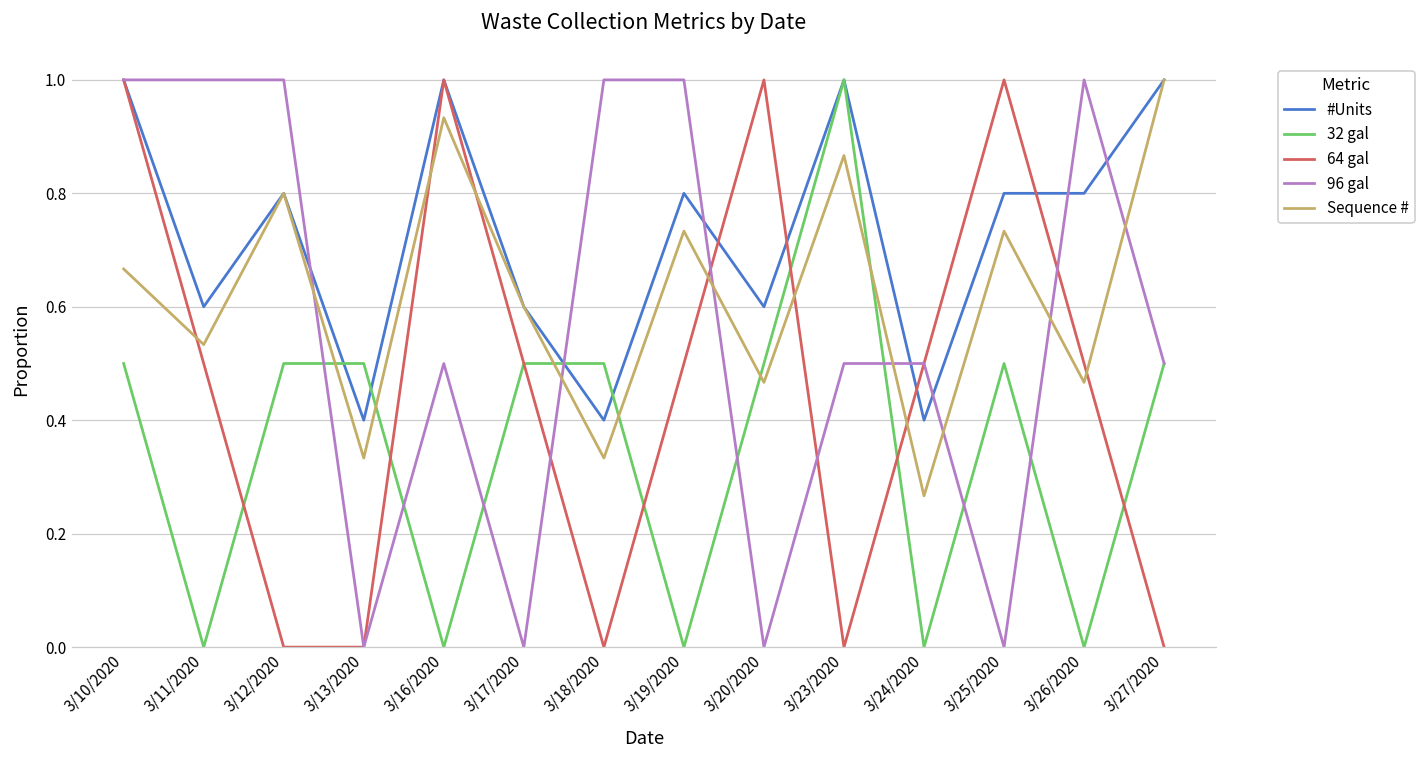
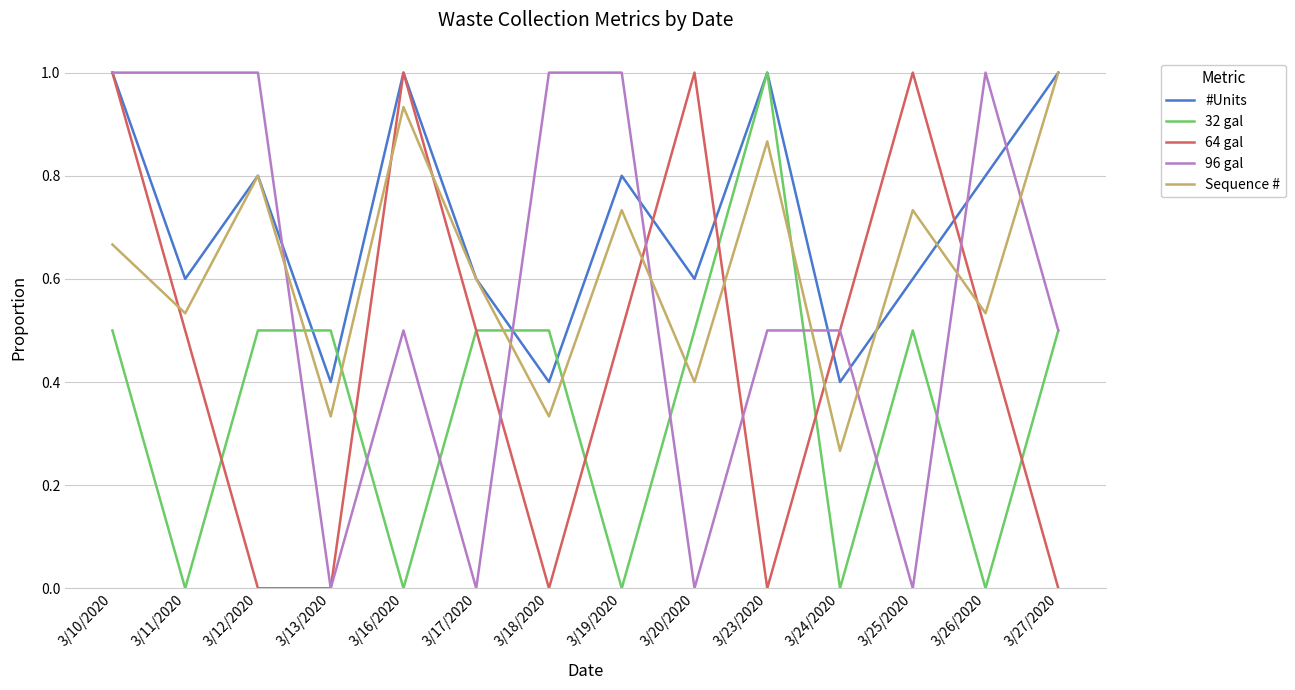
Sequence #, 3/20/2020: 0.47 -> 0.40
#Units, 3/25/2020: 0.80 -> 0.60
Sequence #, 3/26/2020: 0.47 -> 0.53
